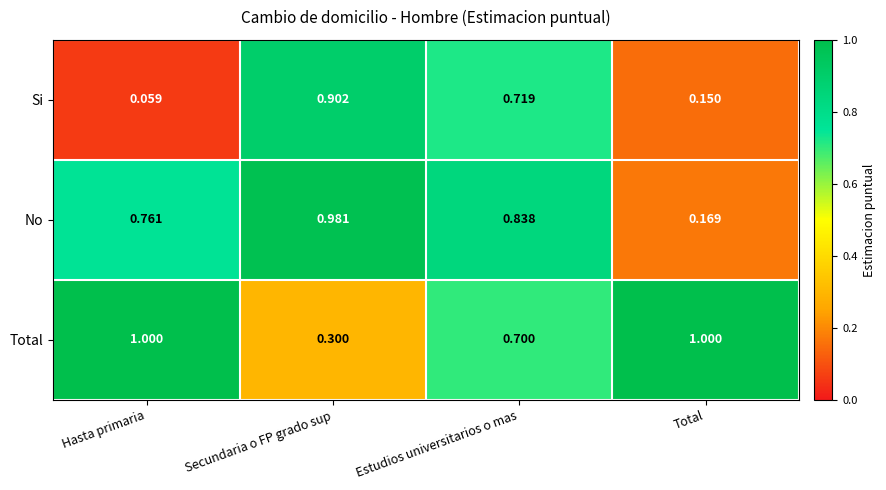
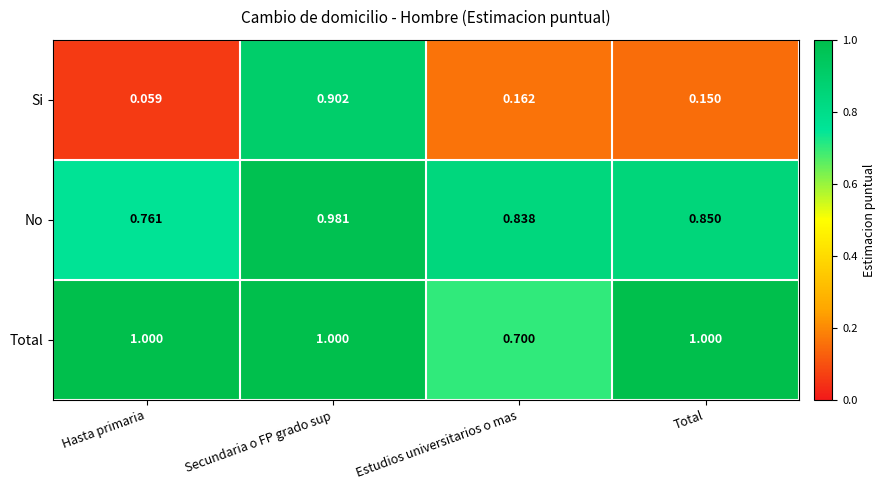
Si, Estudios universitarios o mas: 0.719 -> 0.162
No, Total: 0.169 -> 0.850
Total, Secundaria o FP grado sup: 0.300 -> 1.000
